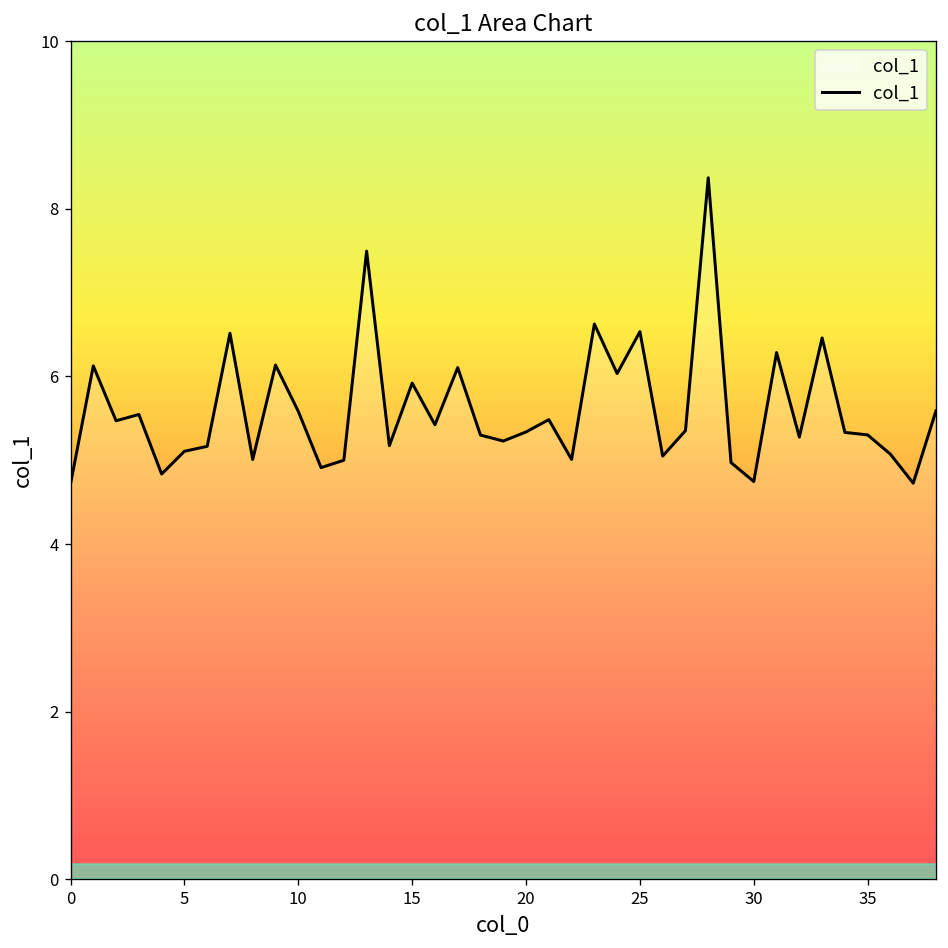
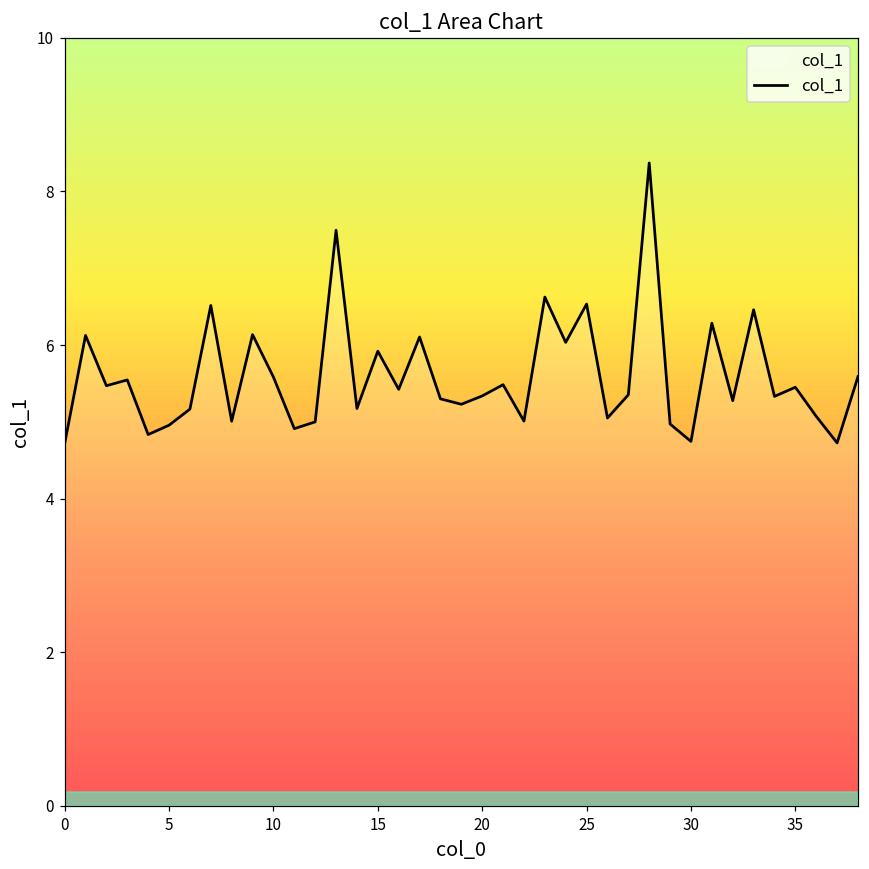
5: 5.1 -> 5.0
35: 5.3 -> 5.5
